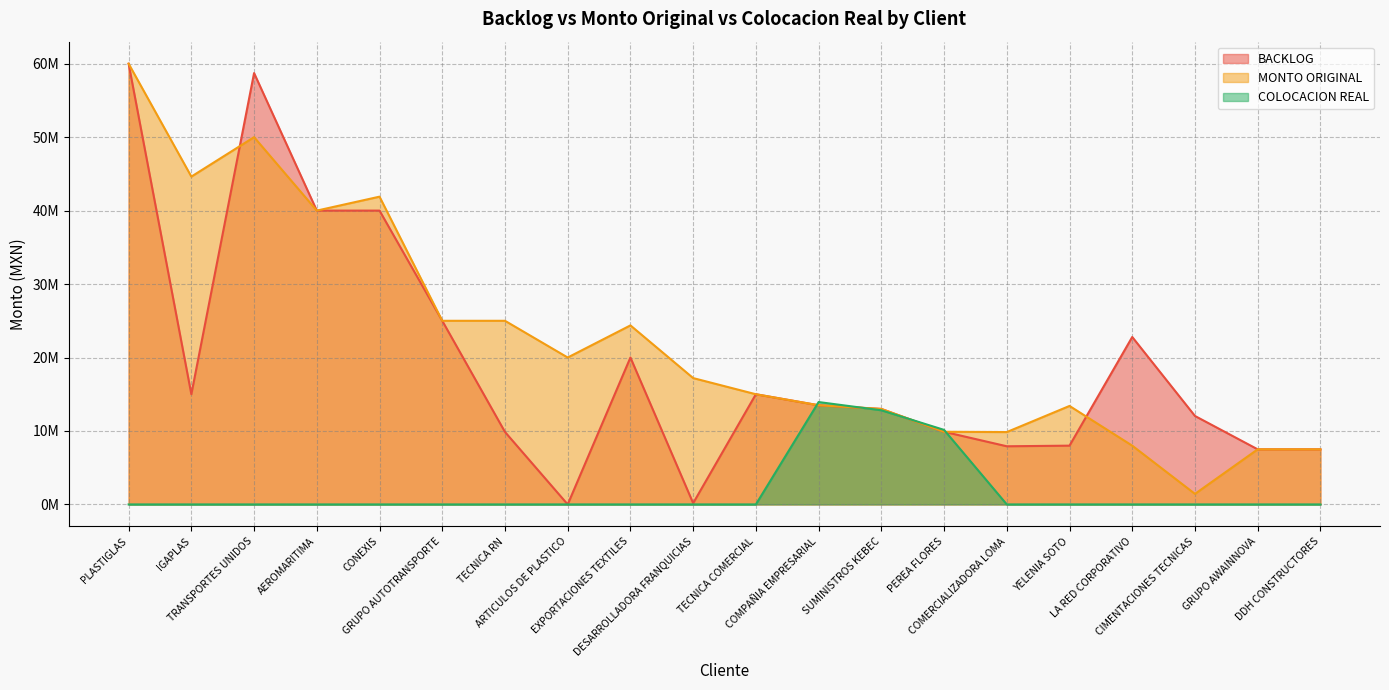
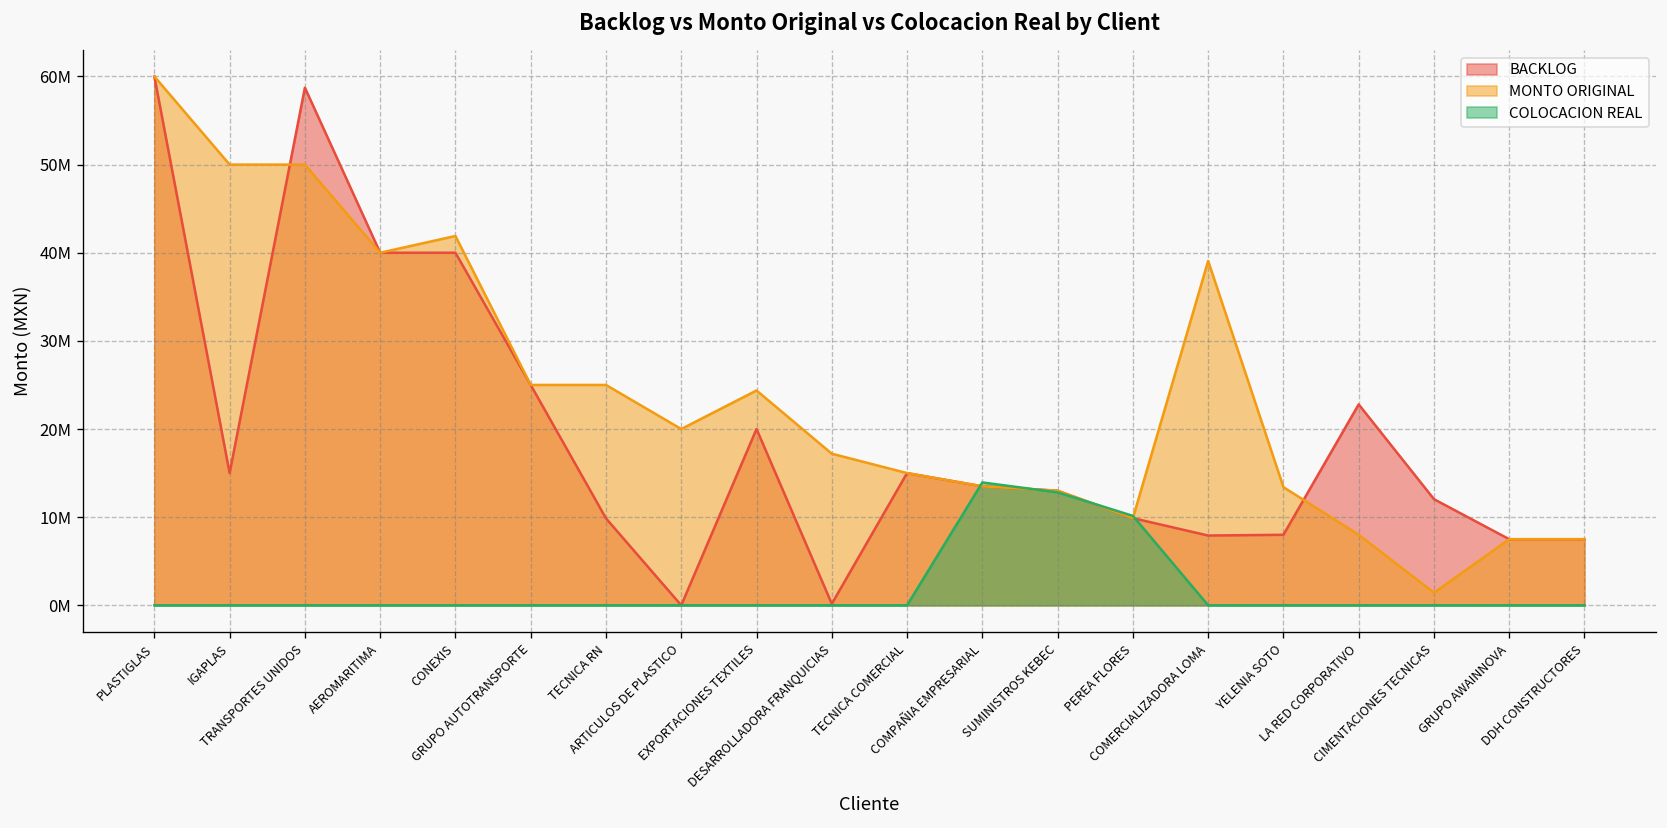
MONTO ORIGINAL, IGAPLAS: 45000000 -> 50000000
MONTO ORIGINAL, COMERCIALIZADORA LOMA: 10000000 -> 39000000
